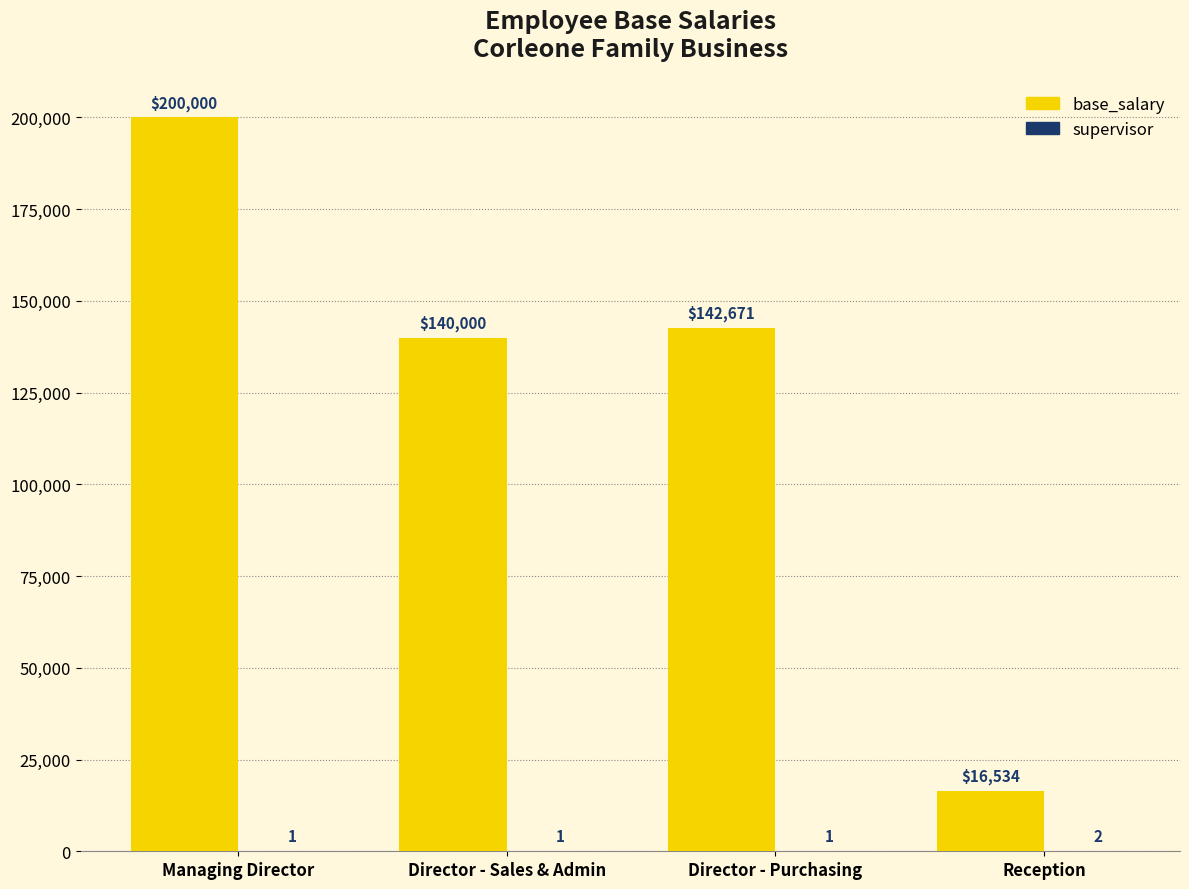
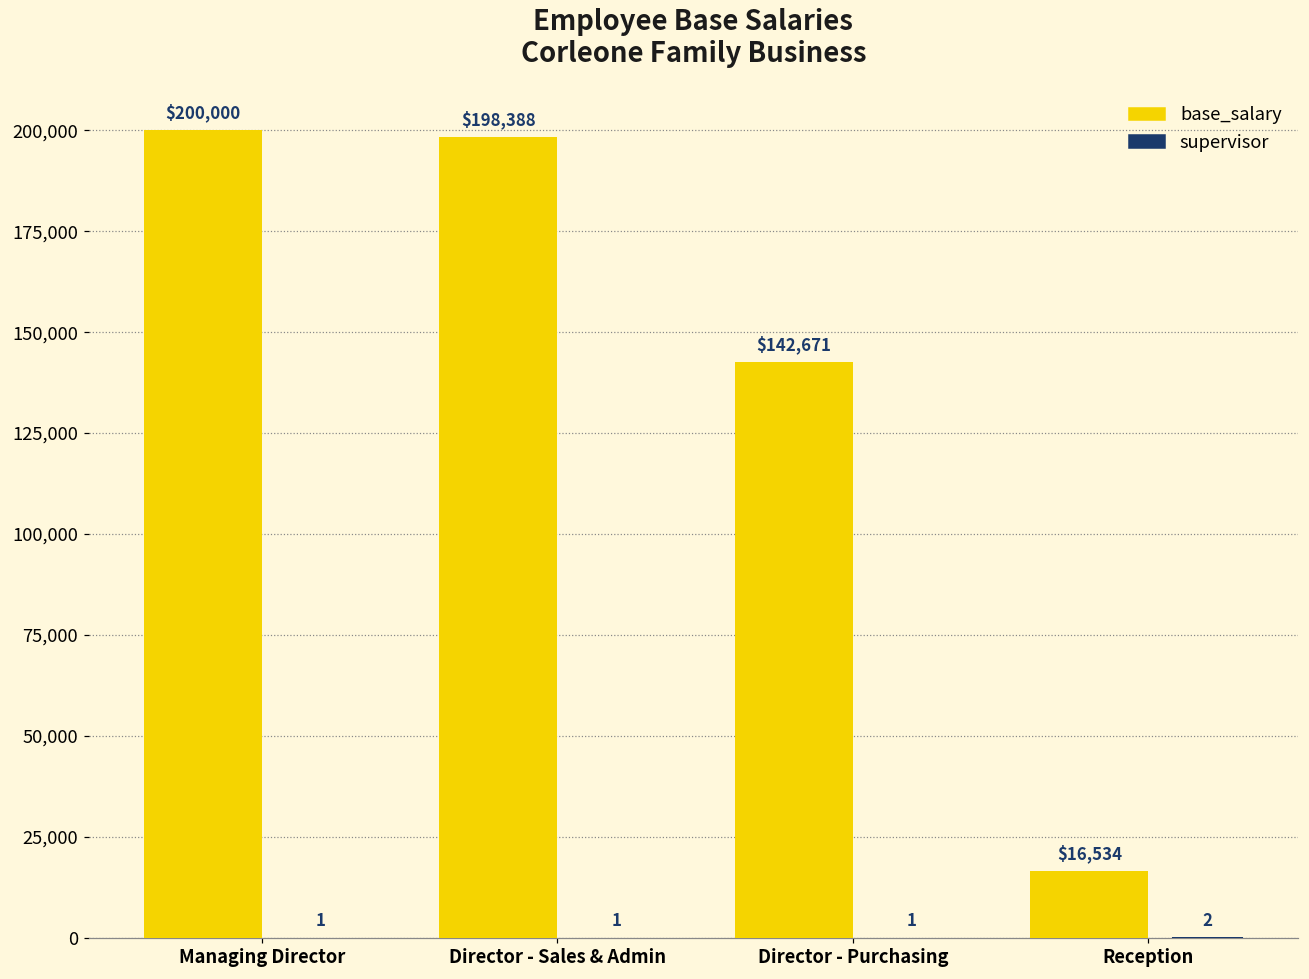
base_salary, Director - Sales & Admin: $140,000 -> $198,388
